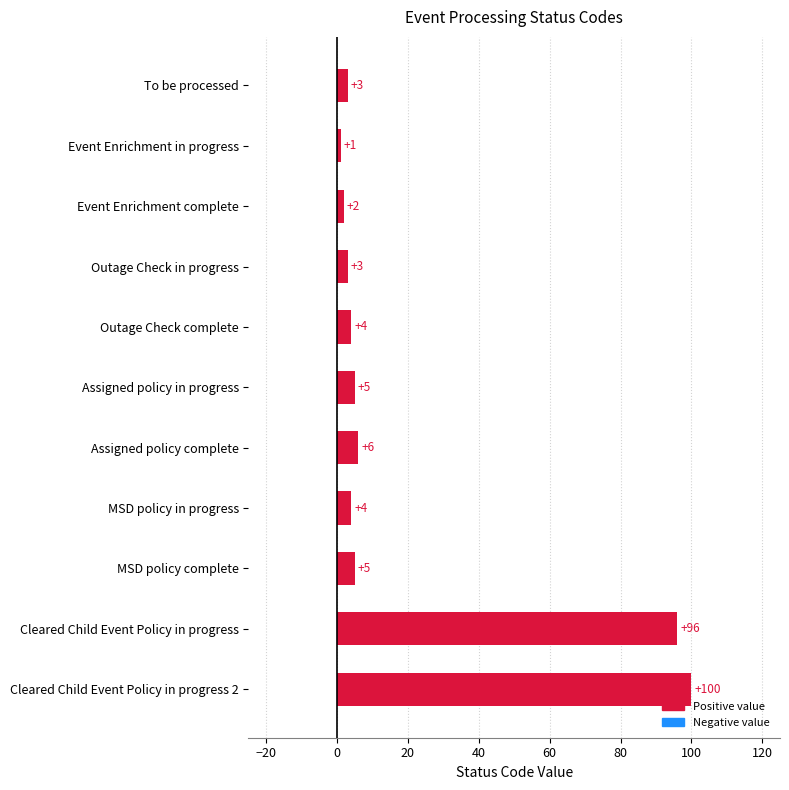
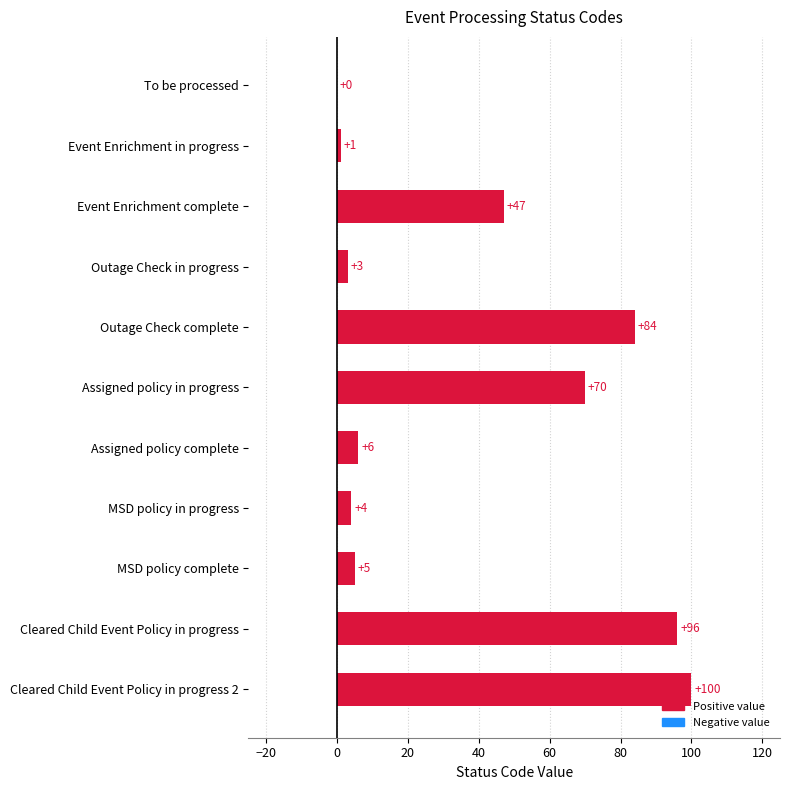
To be processed: +3 -> +0
Event Enrichment complete: +2 -> +47
Outage Check complete: +4 -> +84
Assigned policy in progress: +5 -> +70
